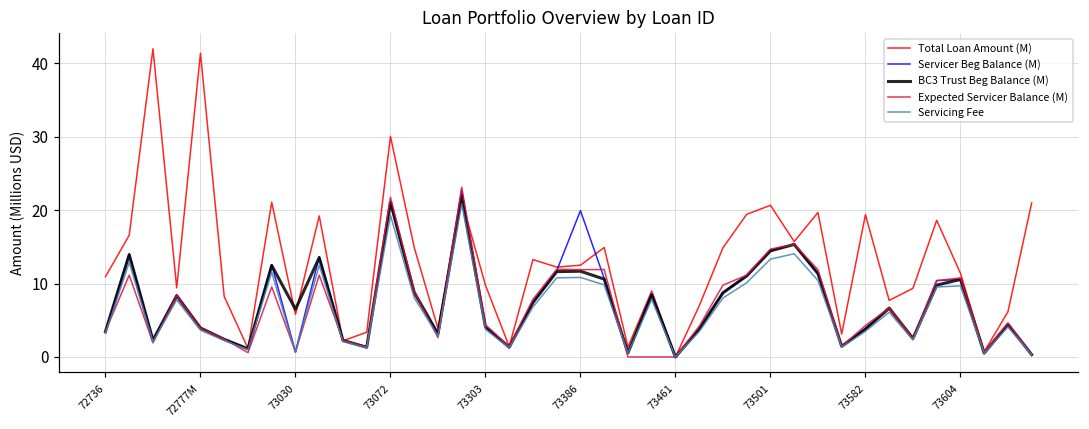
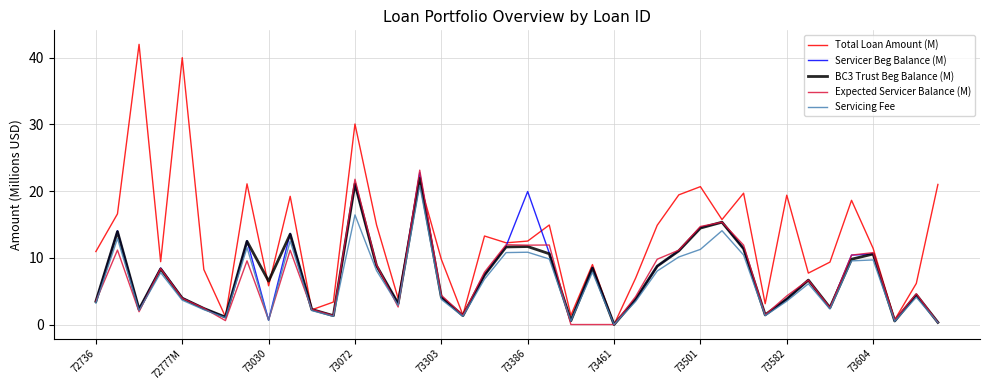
Total Loan Amount (M), 72777M: 41 -> 40
Servicing Fee, 73072: 19 -> 16
Servicing Fee, 73501: 13 -> 11
